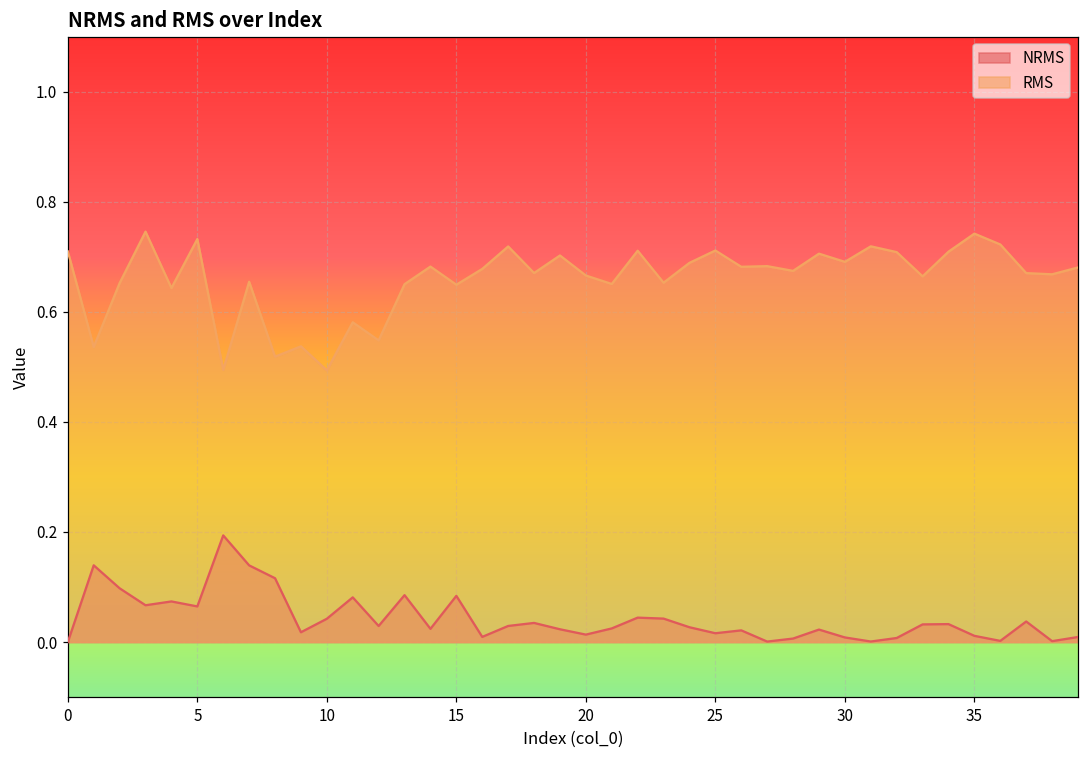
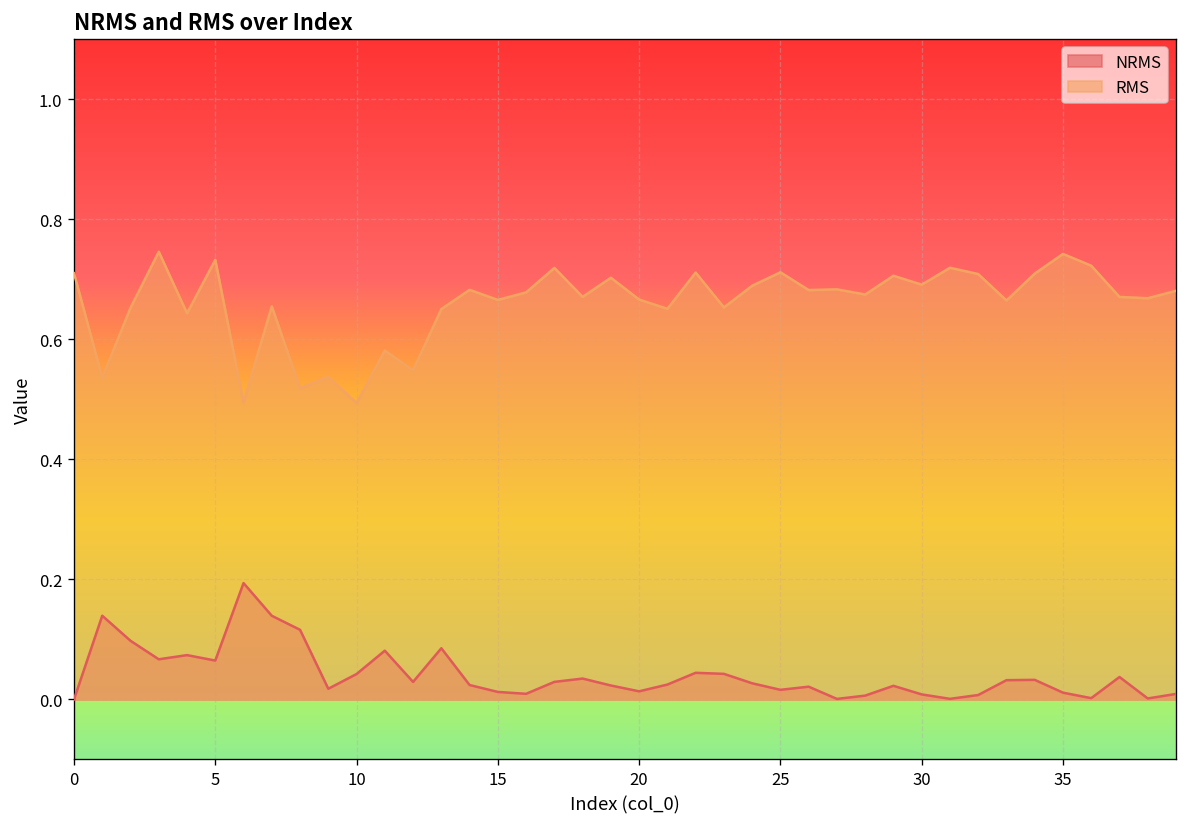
NRMS, 15: 0.08 -> 0.01
RMS, 15: 0.65 -> 0.67
